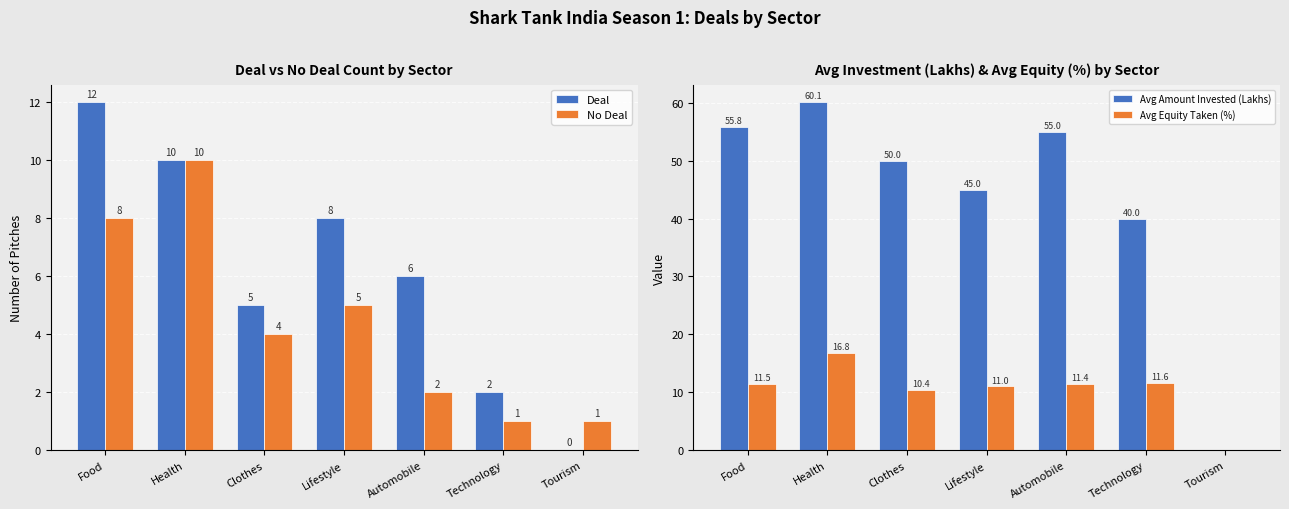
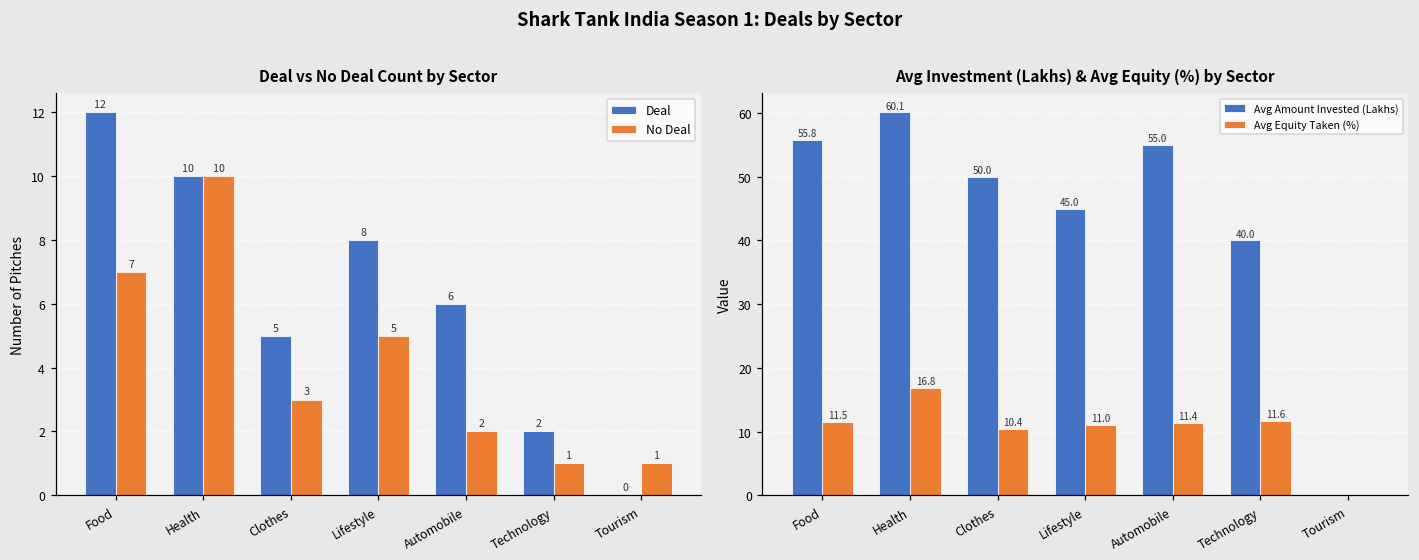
Deal vs No Deal Count by Sector, No Deal, Food: 8 -> 7
Deal vs No Deal Count by Sector, No Deal, Clothes: 4 -> 3
